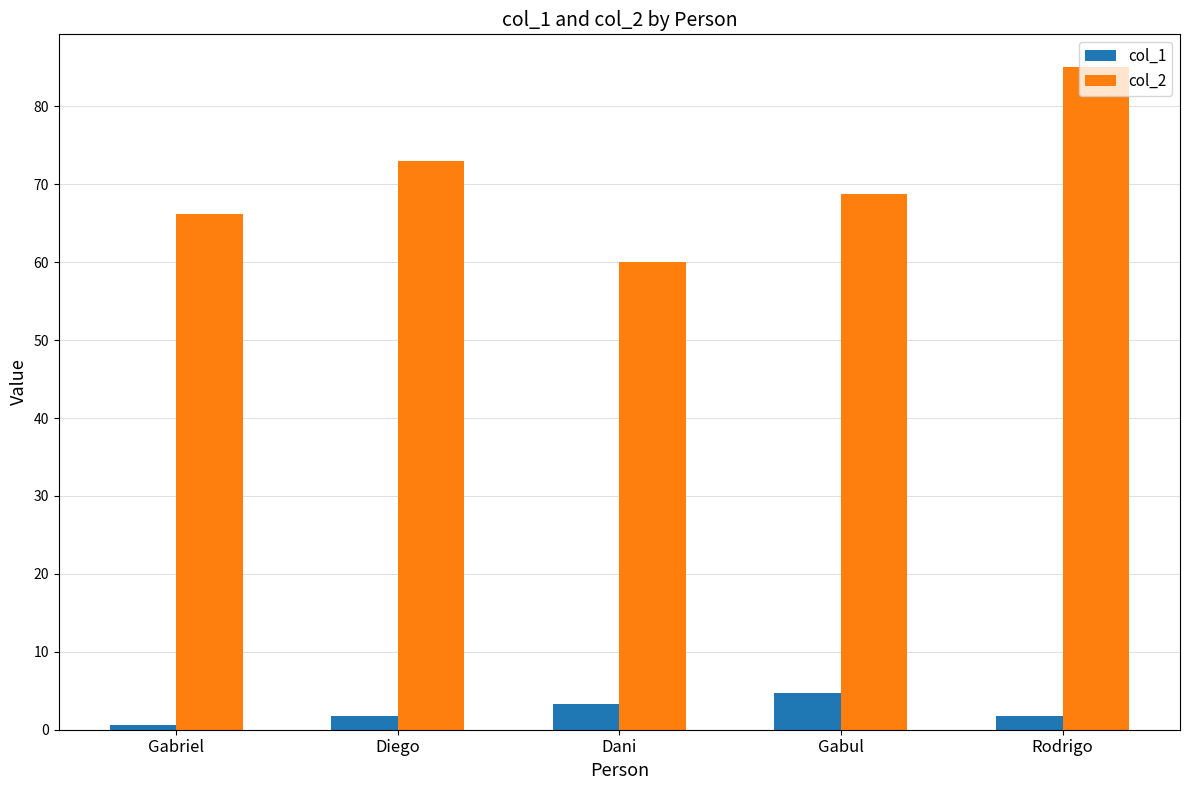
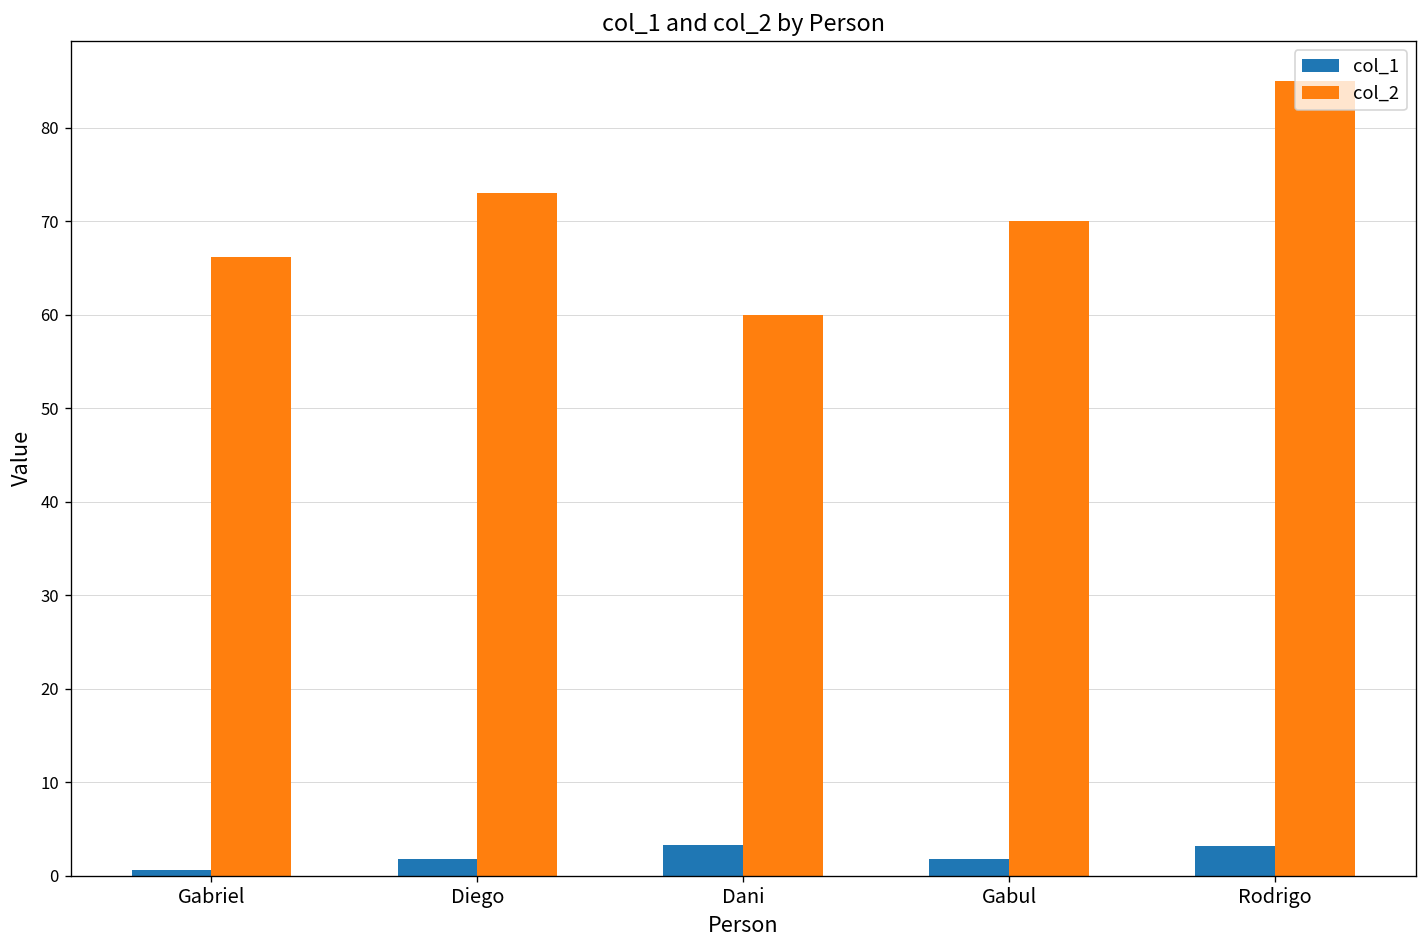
col_1, Gabul: 5 -> 2
col_2, Gabul: 69 -> 70
col_1, Rodrigo: 2 -> 3
